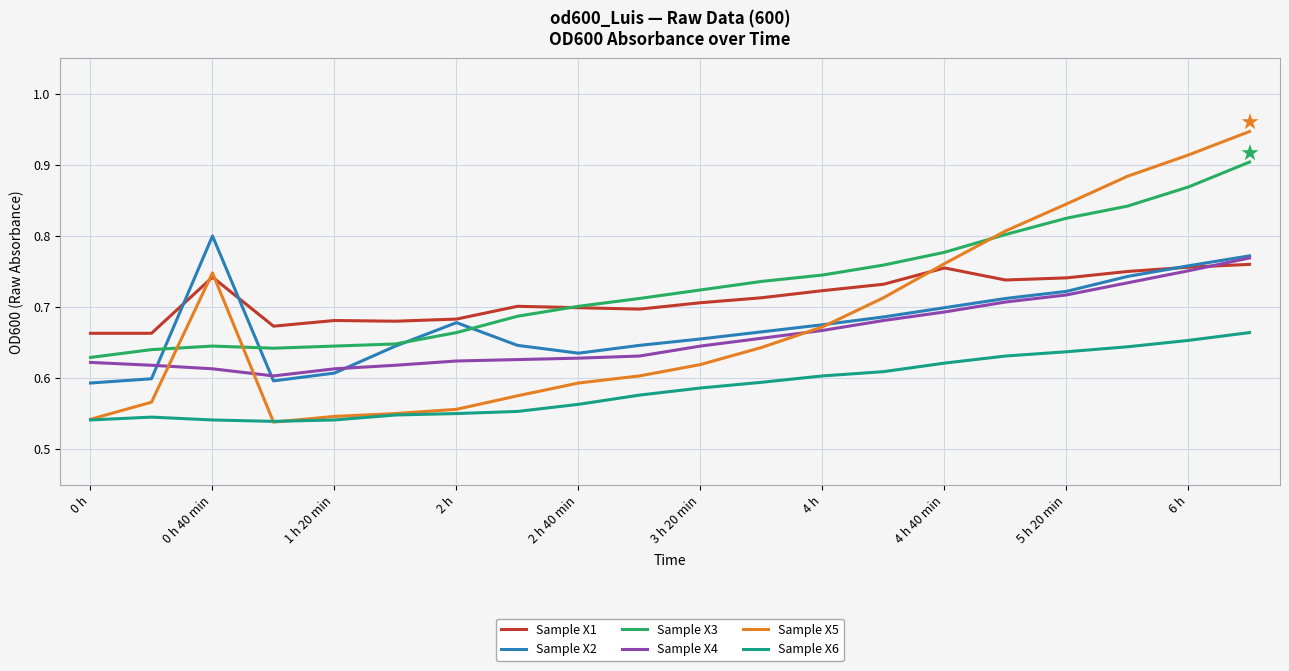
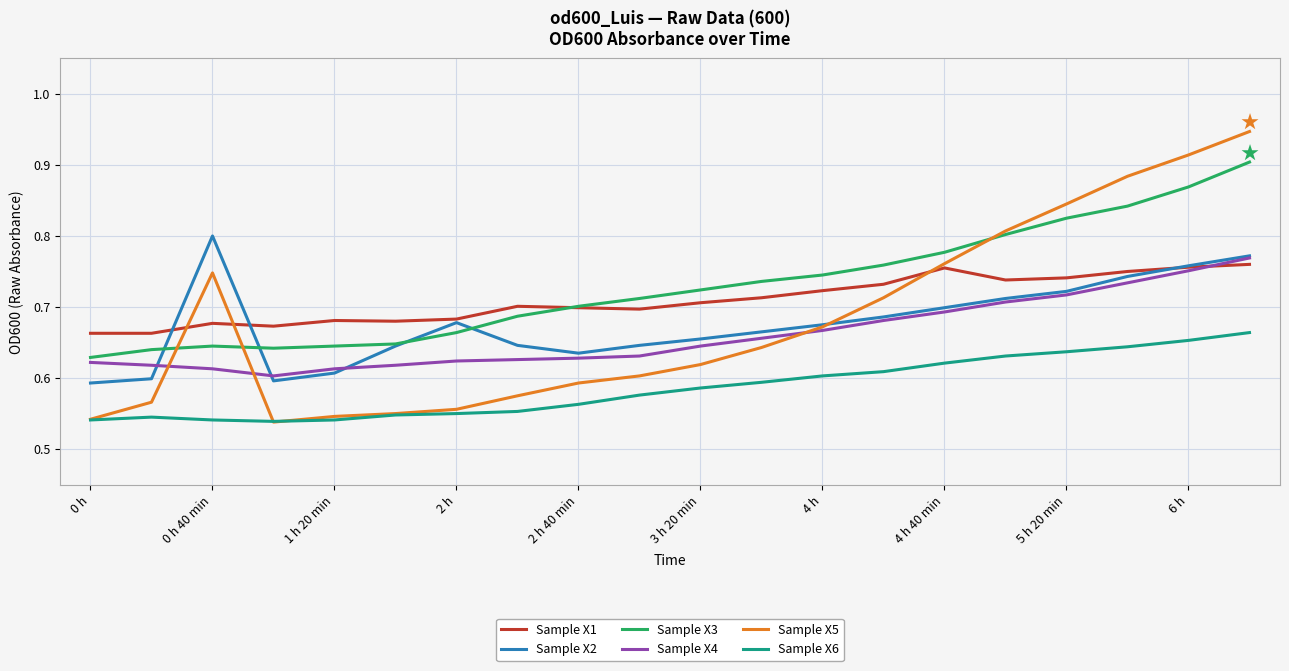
Sample X1, 0 h 40 min: 0.74 -> 0.68
